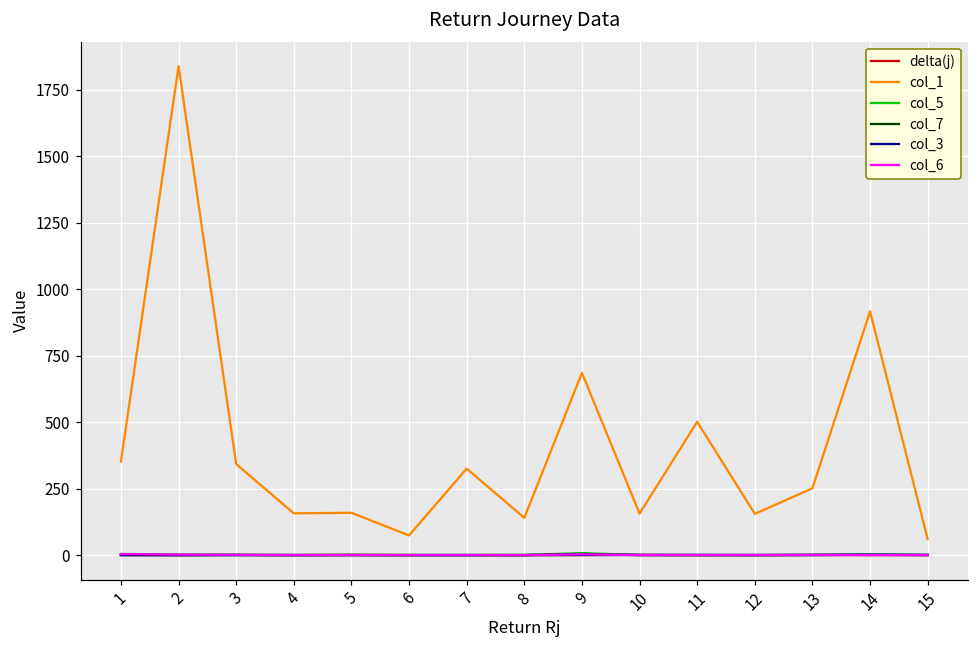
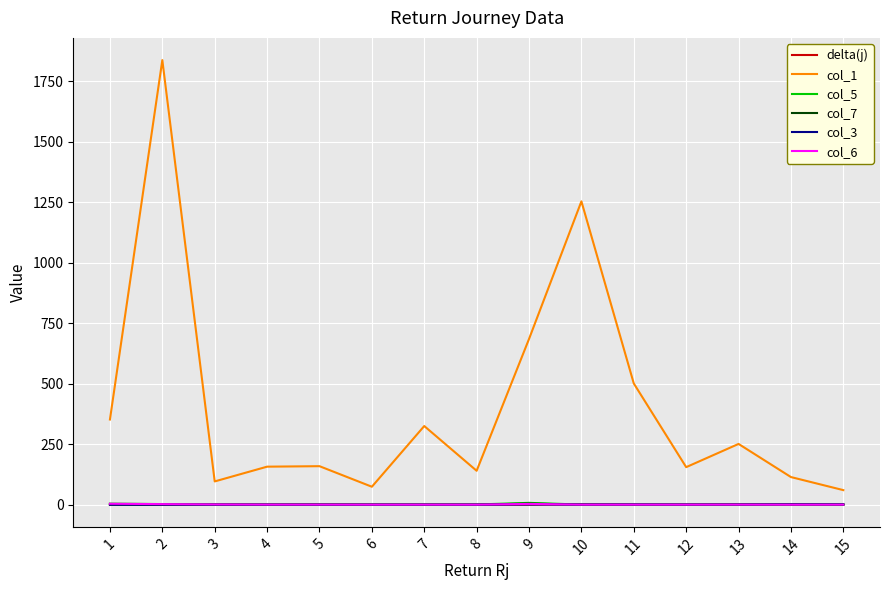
col_1, 3: 340 -> 100
col_1, 10: 160 -> 1250
col_1, 14: 920 -> 110
